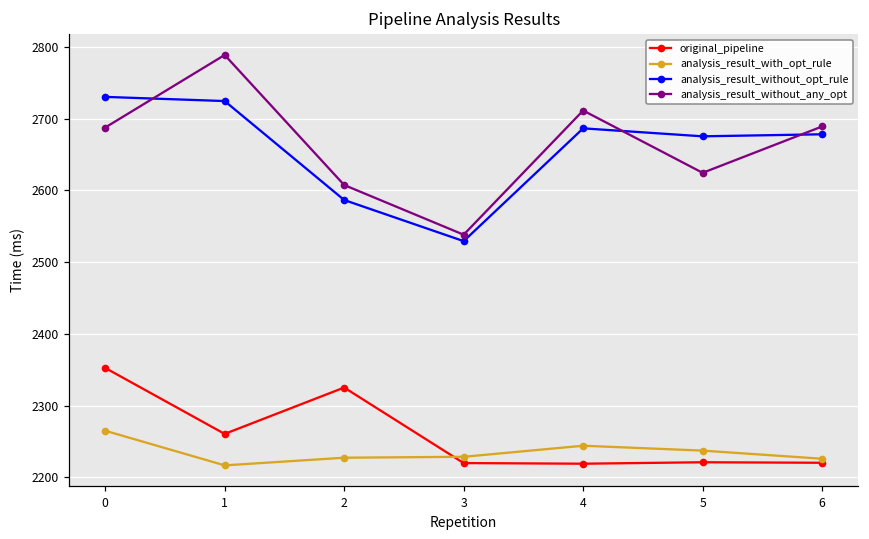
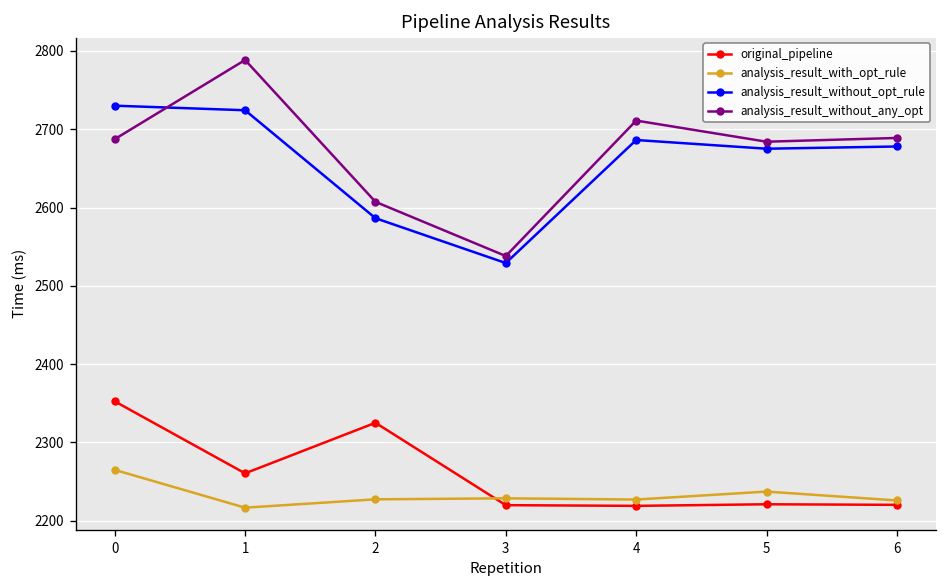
analysis_result_with_opt_rule, 4: 2240 -> 2230
analysis_result_without_any_opt, 5: 2620 -> 2680
